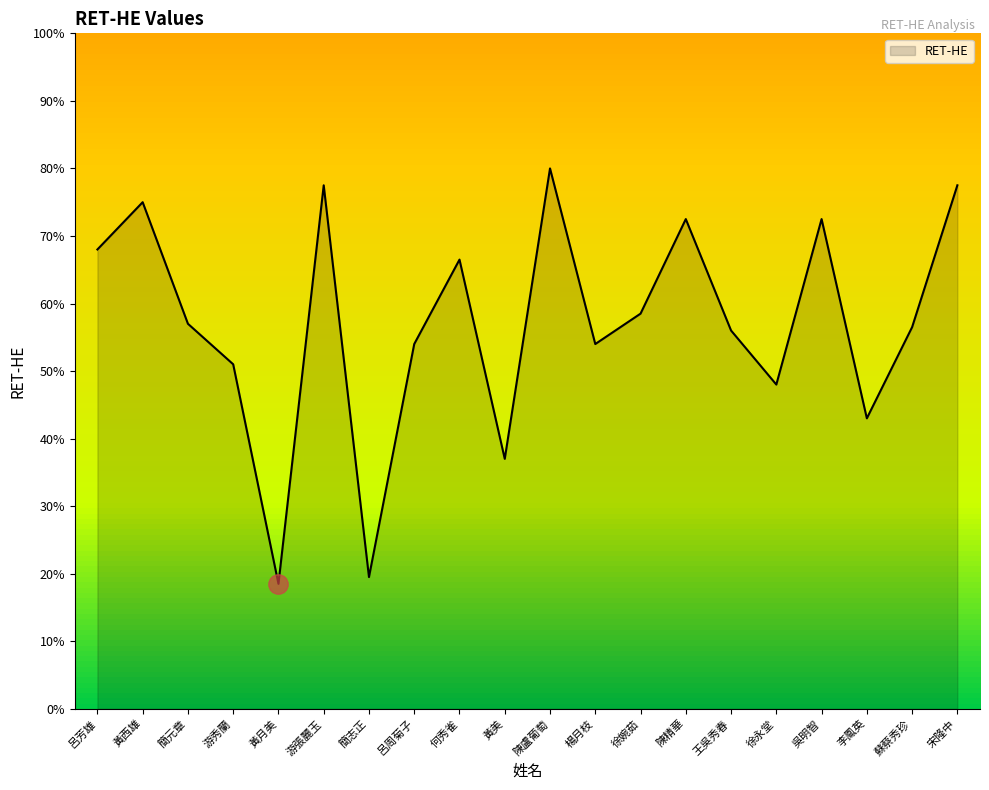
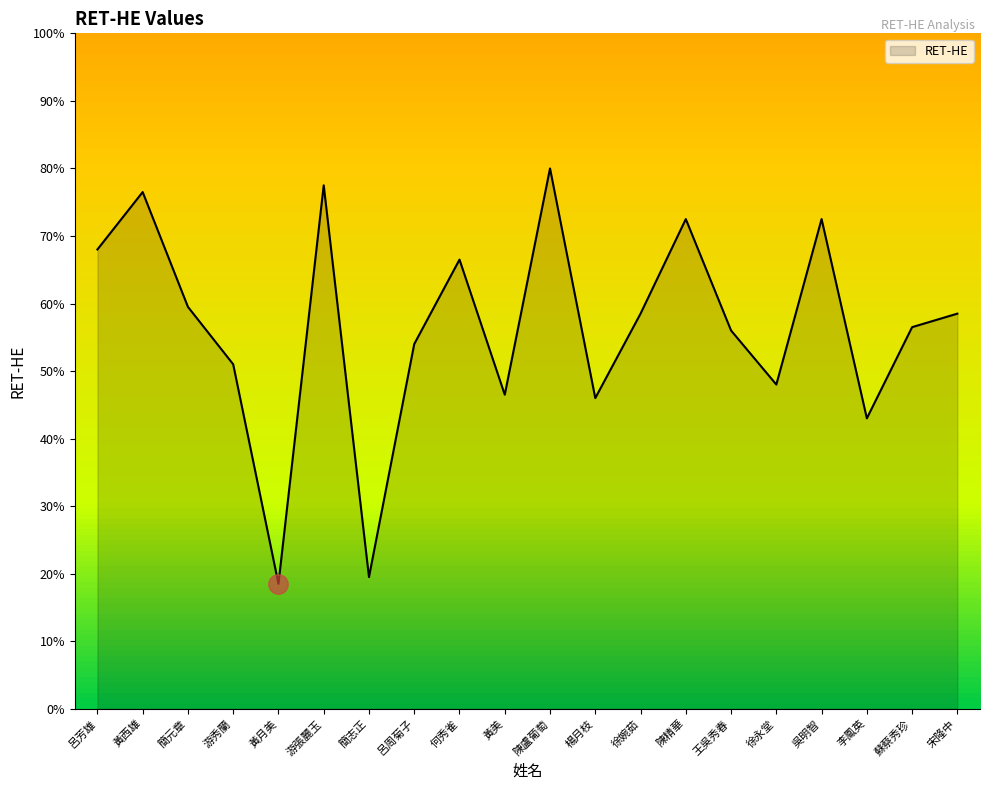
RET-HE, 黃西雄: 75% -> 76%
RET-HE, 簡元章: 57% -> 59%
RET-HE, 黃美: 37% -> 47%
RET-HE, 楊月枝: 54% -> 46%
RET-HE, 宋隆中: 78% -> 59%
